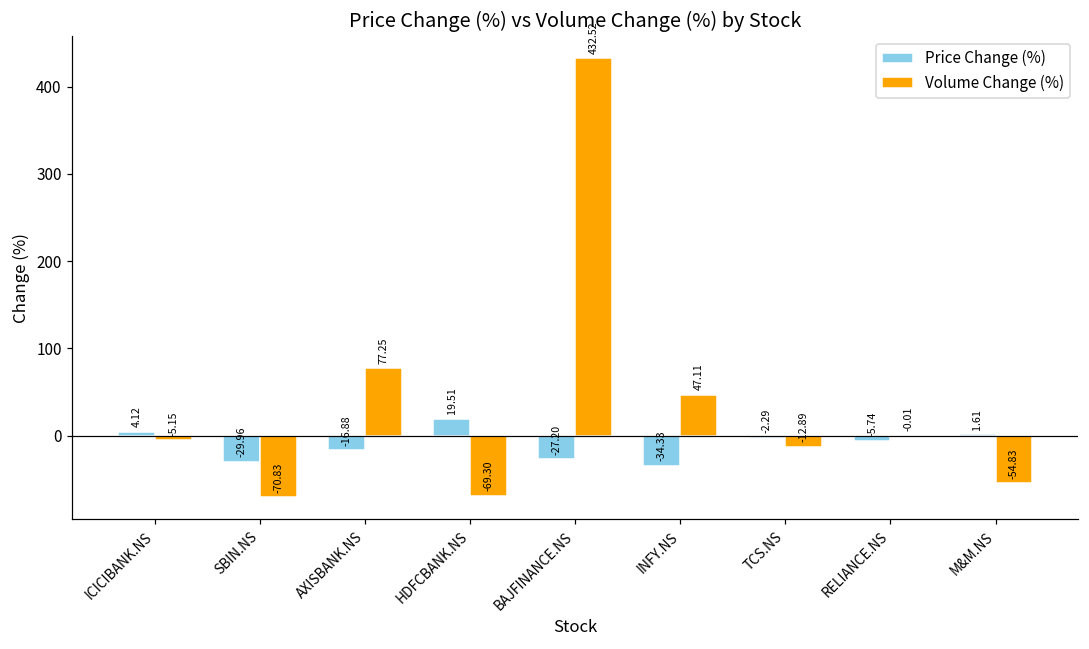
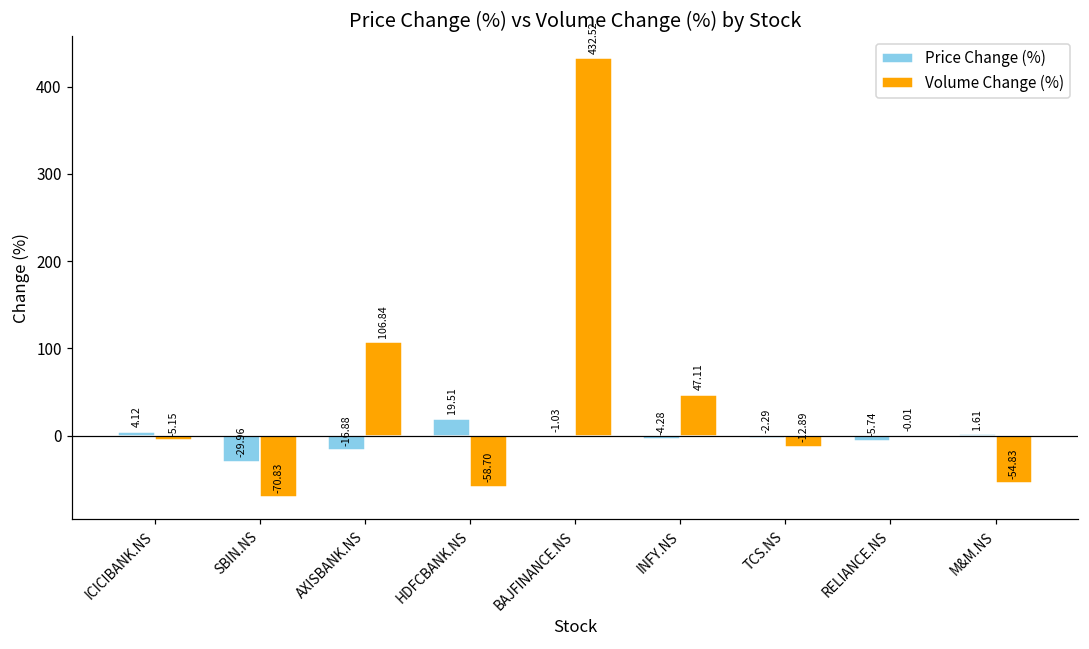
Volume Change (%), AXISBANK.NS: 77.25 -> 106.84
Volume Change (%), HDFCBANK.NS: -69.30 -> -58.70
Price Change (%), BAJFINANCE.NS: -27.20 -> -1.03
Price Change (%), INFY.NS: -34.33 -> -4.28
